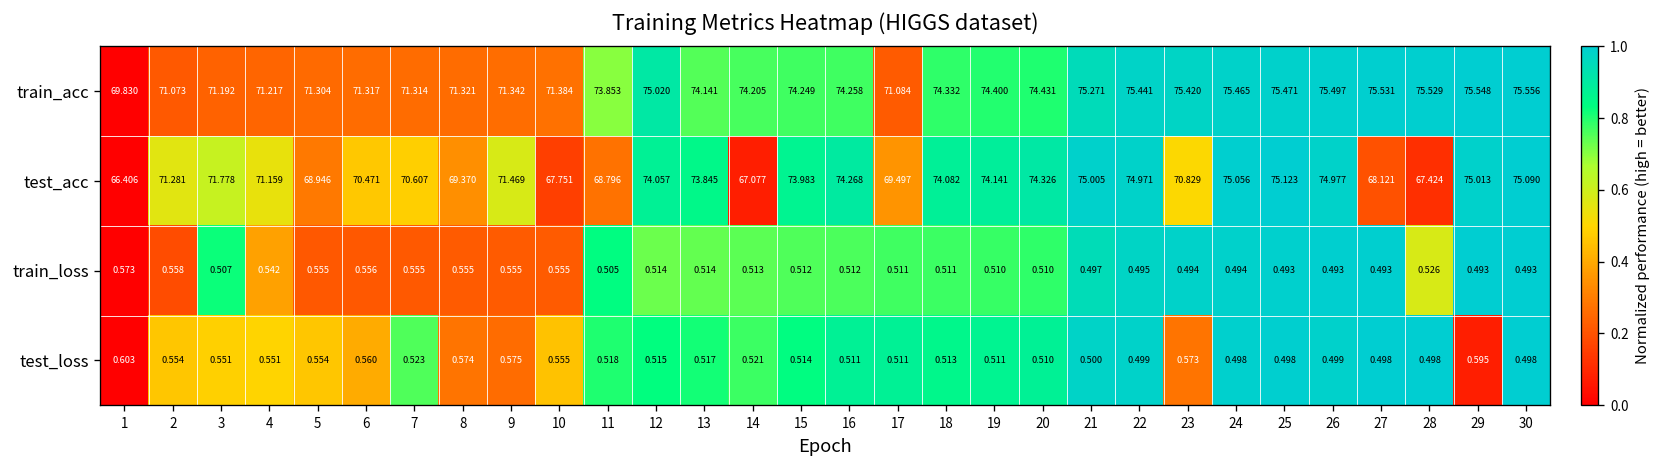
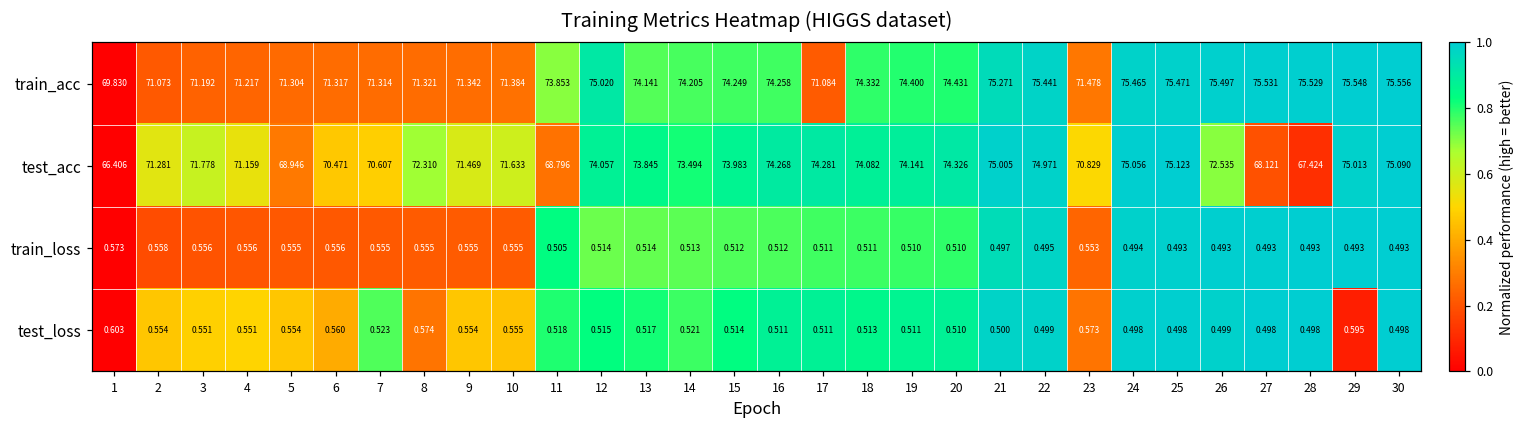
train_acc, 23: 75.420 -> 71.478
test_acc, 8: 69.370 -> 72.310
test_acc, 10: 67.751 -> 71.633
test_acc, 14: 67.077 -> 73.494
test_acc, 17: 69.497 -> 74.281
test_acc, 26: 74.977 -> 72.535
train_loss, 3: 0.507 -> 0.556
train_loss, 4: 0.542 -> 0.556
train_loss, 23: 0.494 -> 0.553
train_loss, 28: 0.526 -> 0.493
test_loss, 9: 0.575 -> 0.554
